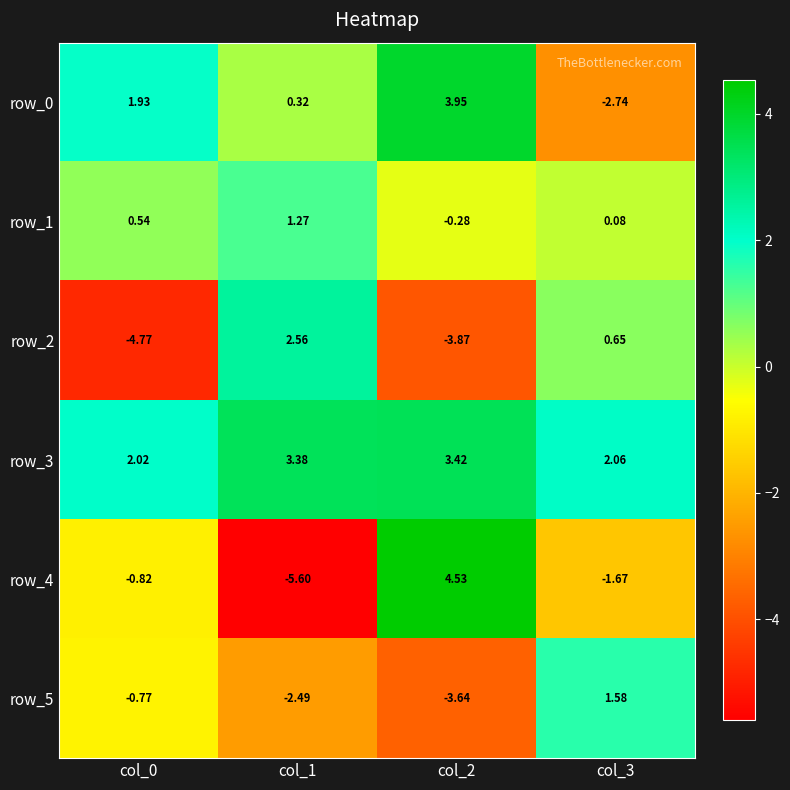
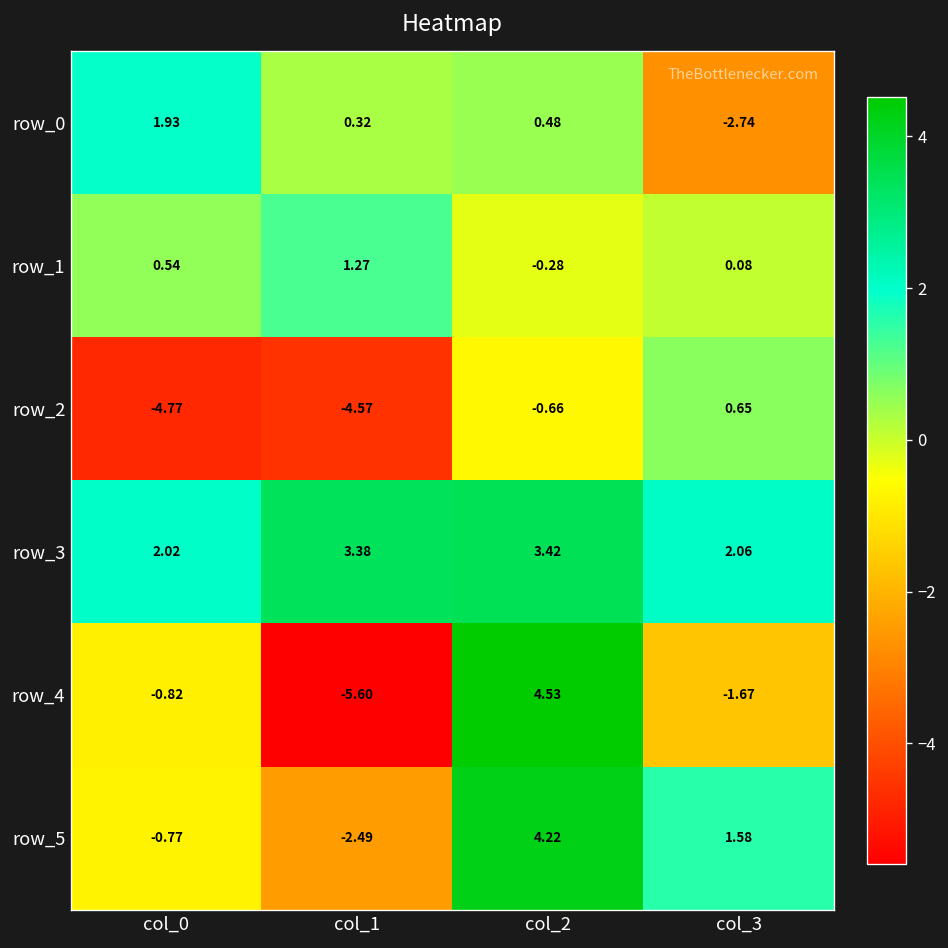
row_0, col_2: 3.95 -> 0.48
row_2, col_1: 2.56 -> -4.57
row_2, col_2: -3.87 -> -0.66
row_5, col_2: -3.64 -> 4.22
